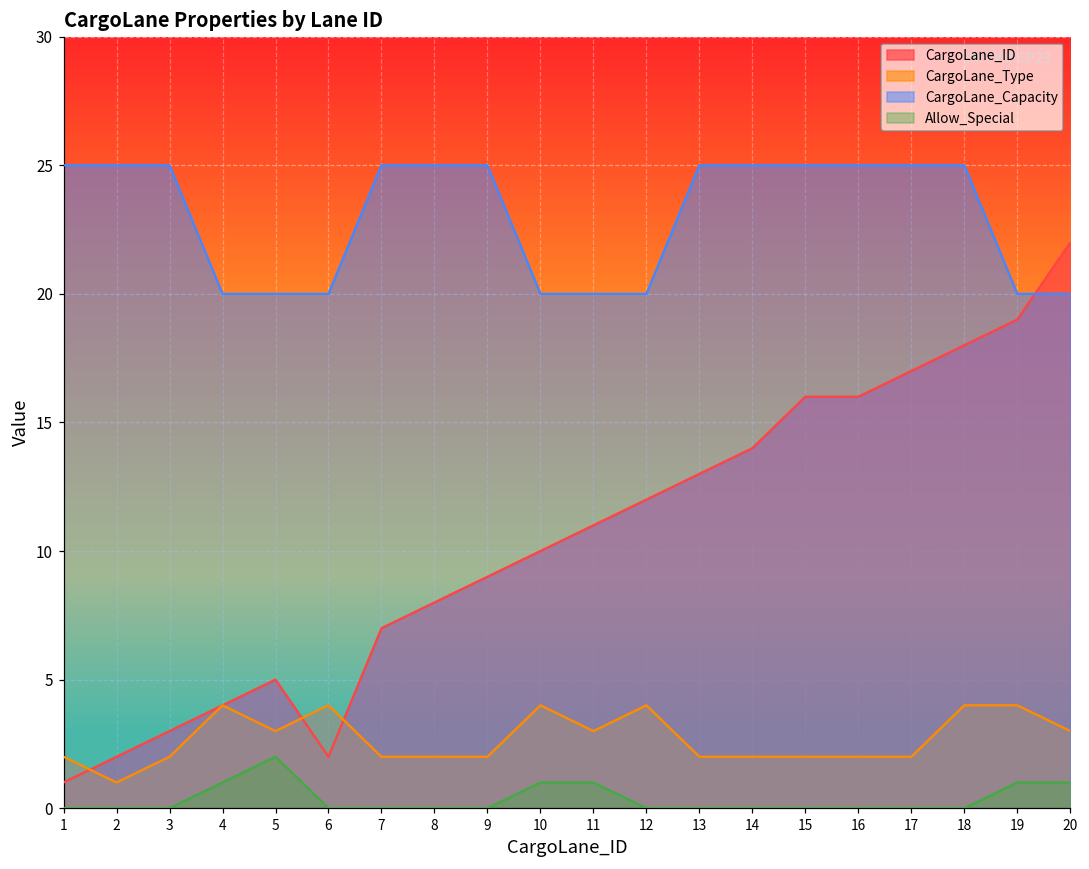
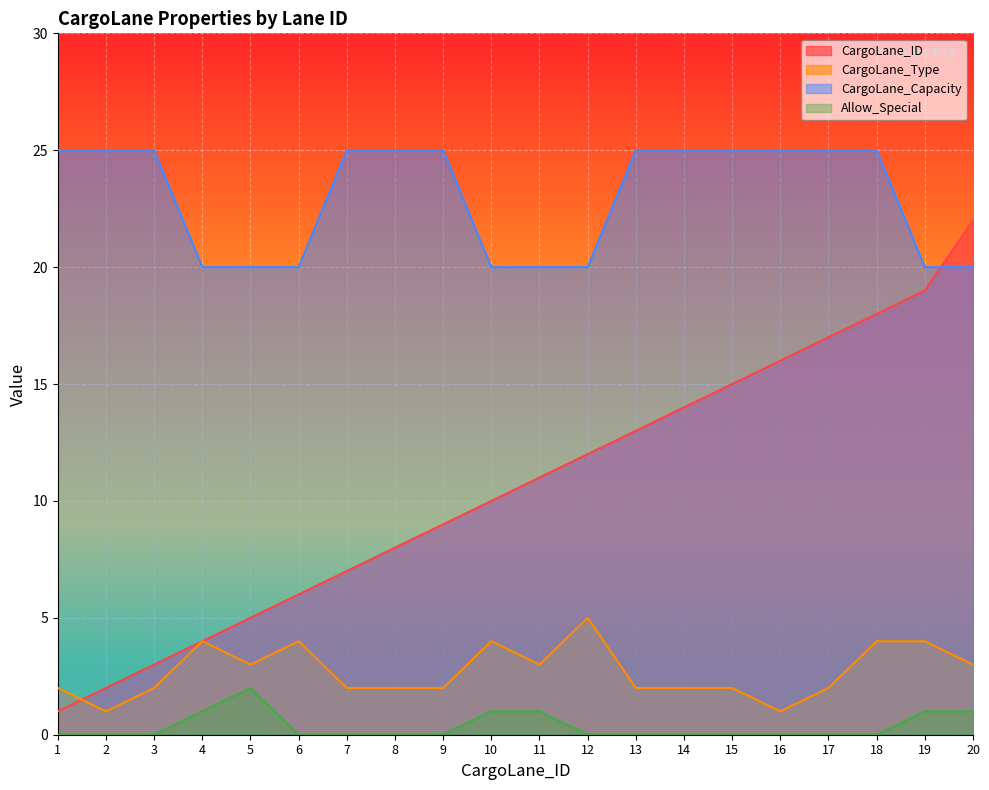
CargoLane_ID, 6: 2 -> 6
CargoLane_Type, 12: 4 -> 5
CargoLane_ID, 15: 16 -> 15
CargoLane_Type, 16: 2 -> 1
